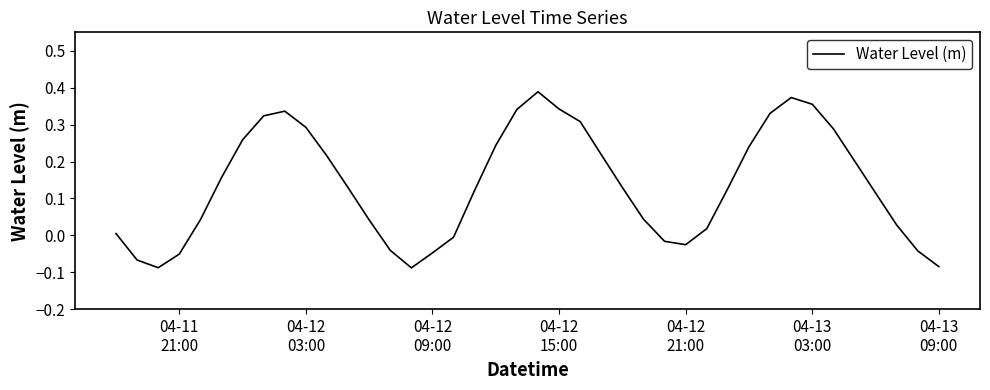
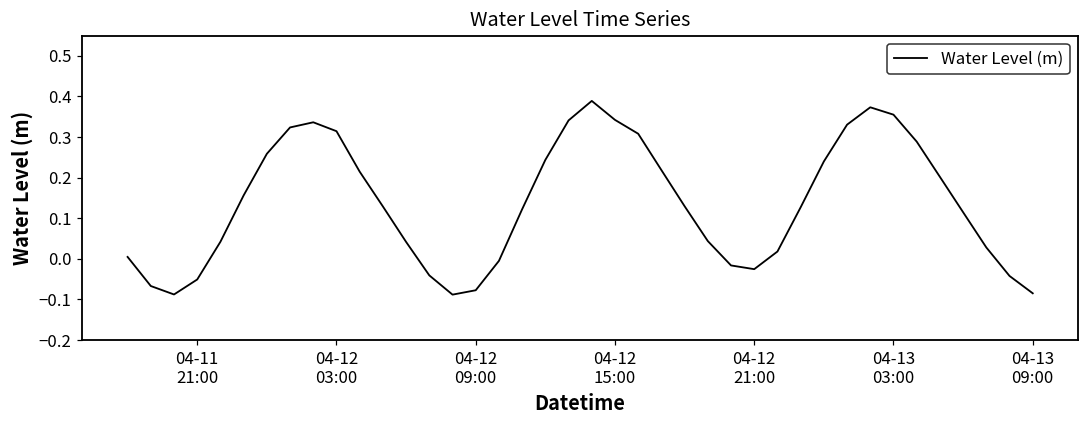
04-12 03:00: 0.29 -> 0.31
04-12 09:00: -0.05 -> -0.08
